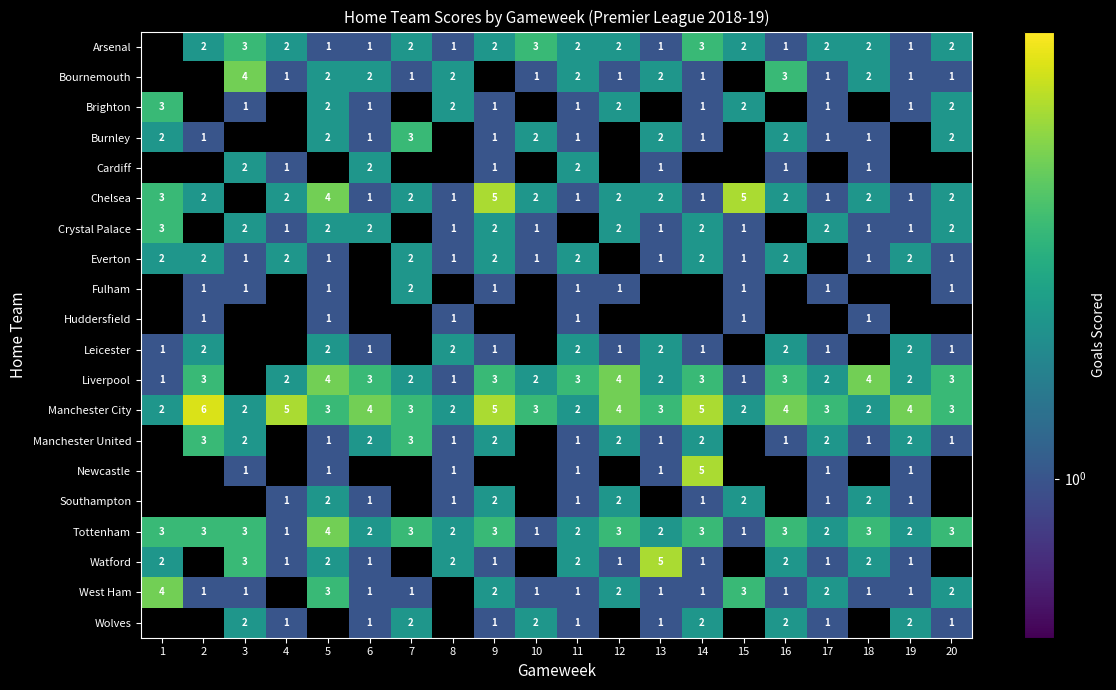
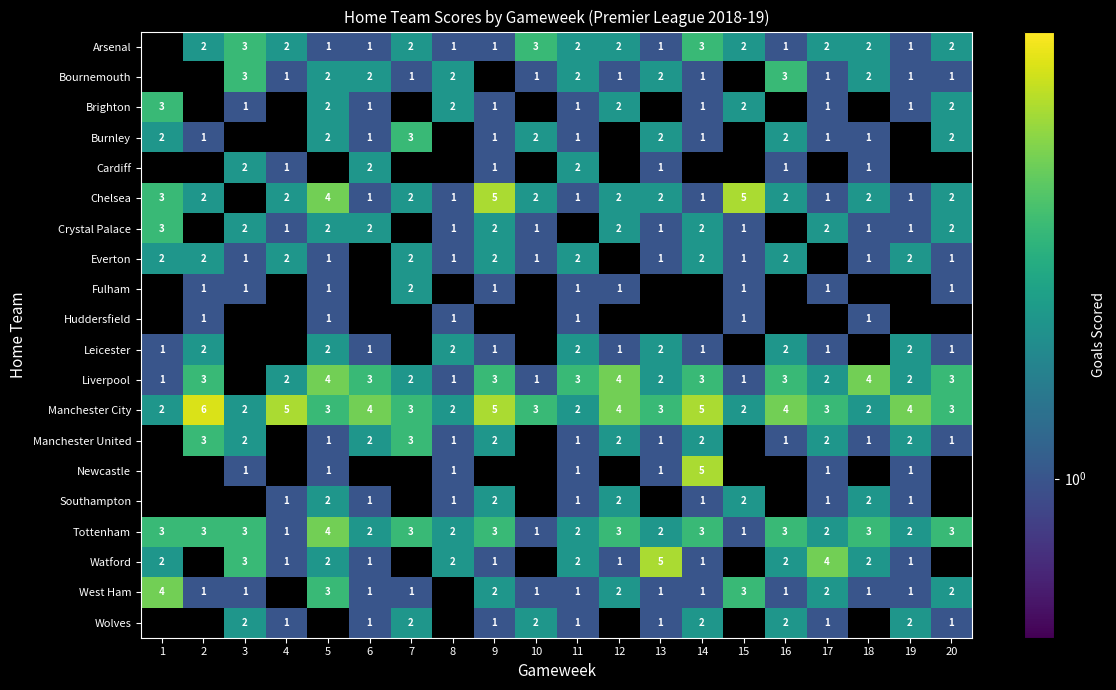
Arsenal, 9: 2 -> 1
Bournemouth, 3: 4 -> 3
Liverpool, 10: 2 -> 1
Watford, 17: 1 -> 4
